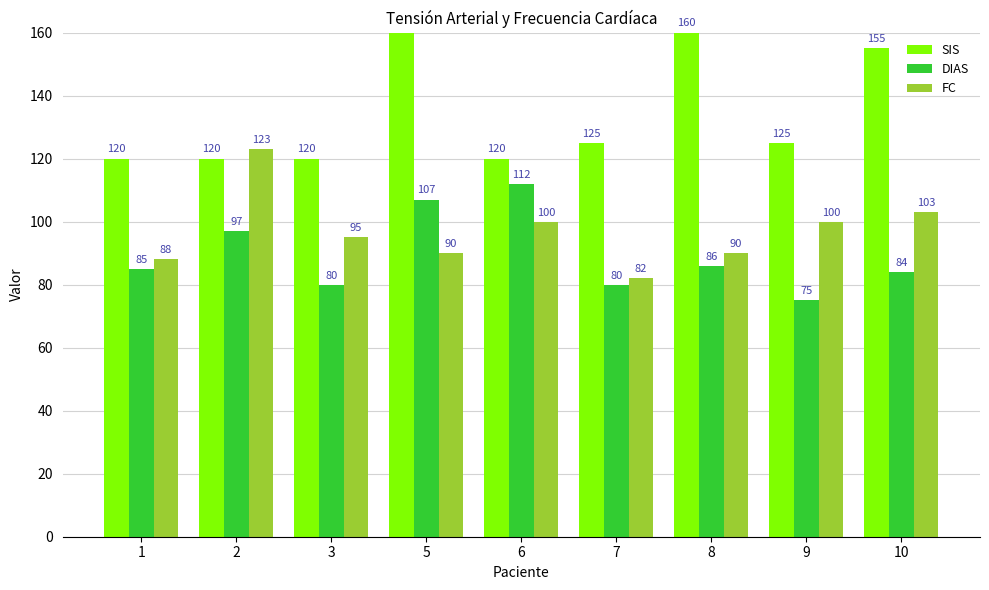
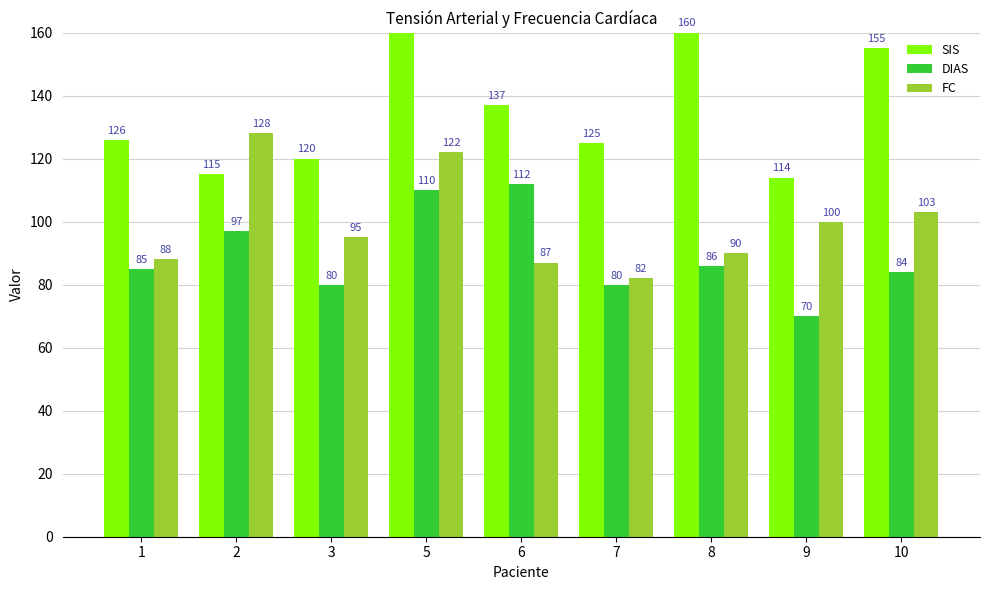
SIS, 1: 120 -> 126
SIS, 2: 120 -> 115
FC, 2: 123 -> 128
DIAS, 5: 107 -> 110
FC, 5: 90 -> 122
SIS, 6: 120 -> 137
FC, 6: 100 -> 87
SIS, 9: 125 -> 114
DIAS, 9: 75 -> 70
